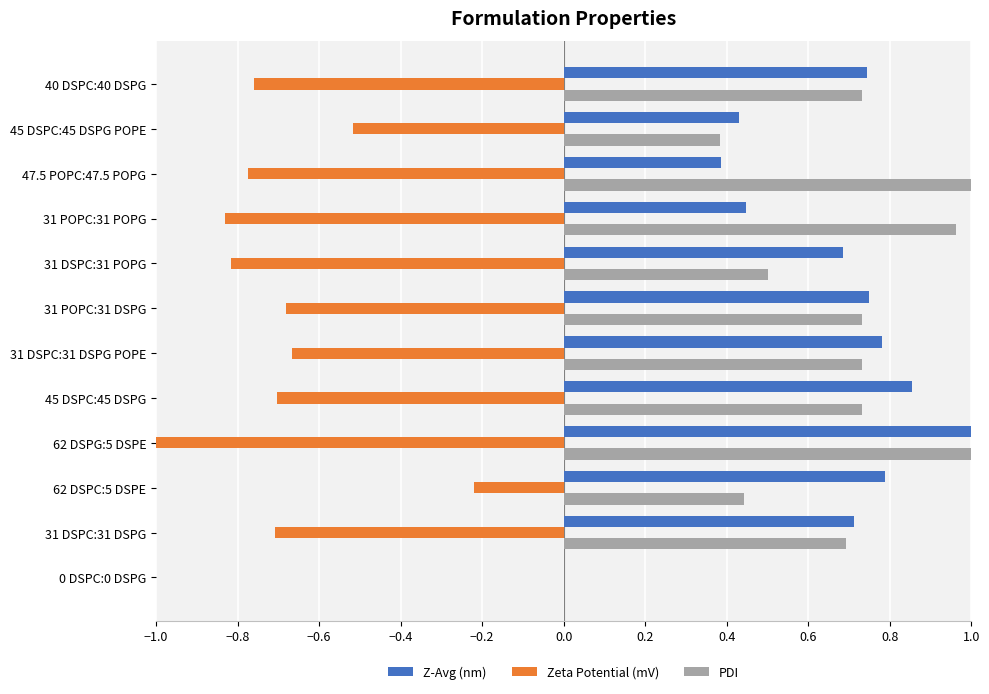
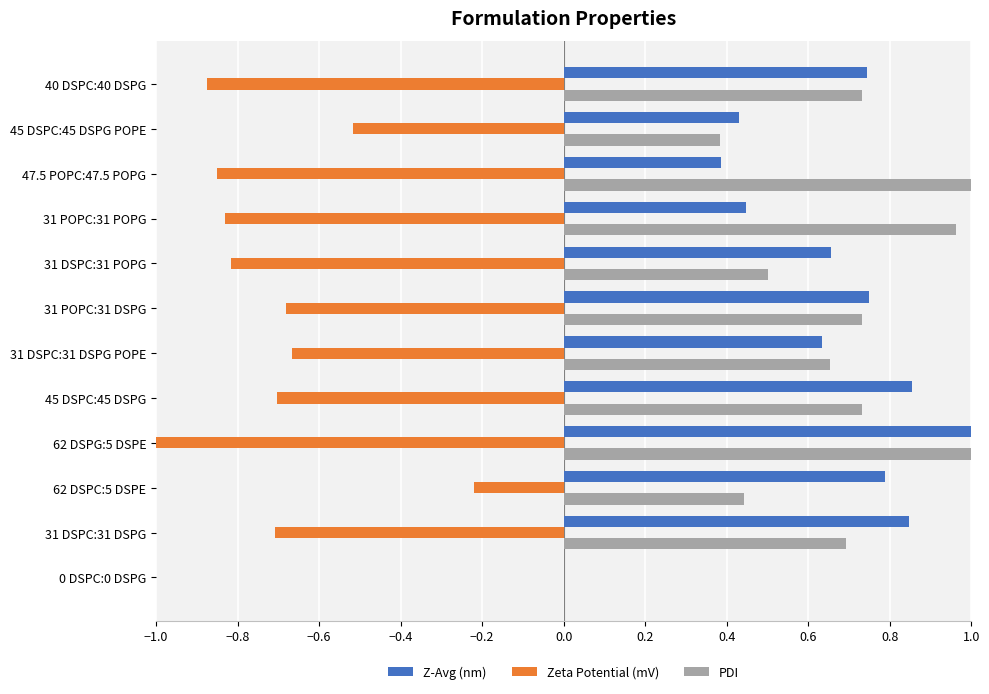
Zeta Potential (mV), 40 DSPC:40 DSPG: -0.76 -> -0.88
Zeta Potential (mV), 47.5 POPC:47.5 POPG: -0.77 -> -0.85
Z-Avg (nm), 31 DSPC:31 POPG: 0.69 -> 0.66
Z-Avg (nm), 31 DSPC:31 DSPG POPE: 0.78 -> 0.63
PDI, 31 DSPC:31 DSPG POPE: 0.73 -> 0.65
Z-Avg (nm), 31 DSPC:31 DSPG: 0.71 -> 0.85
